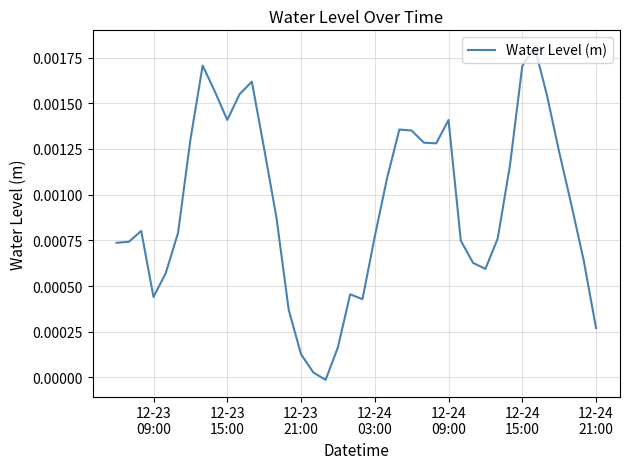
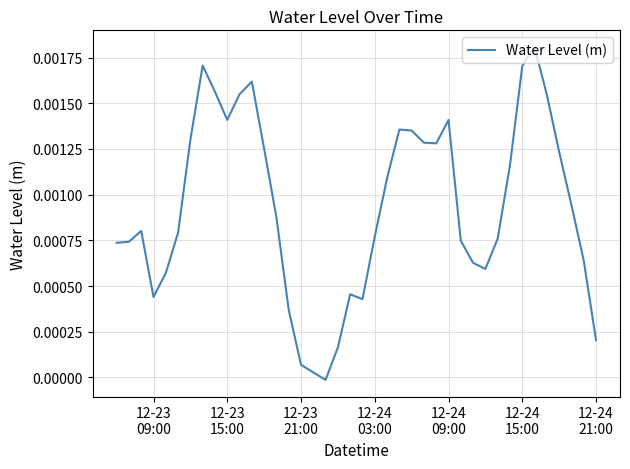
12-23 21:00: 0.00013 -> 0.00007
12-24 21:00: 0.00027 -> 0.00020
